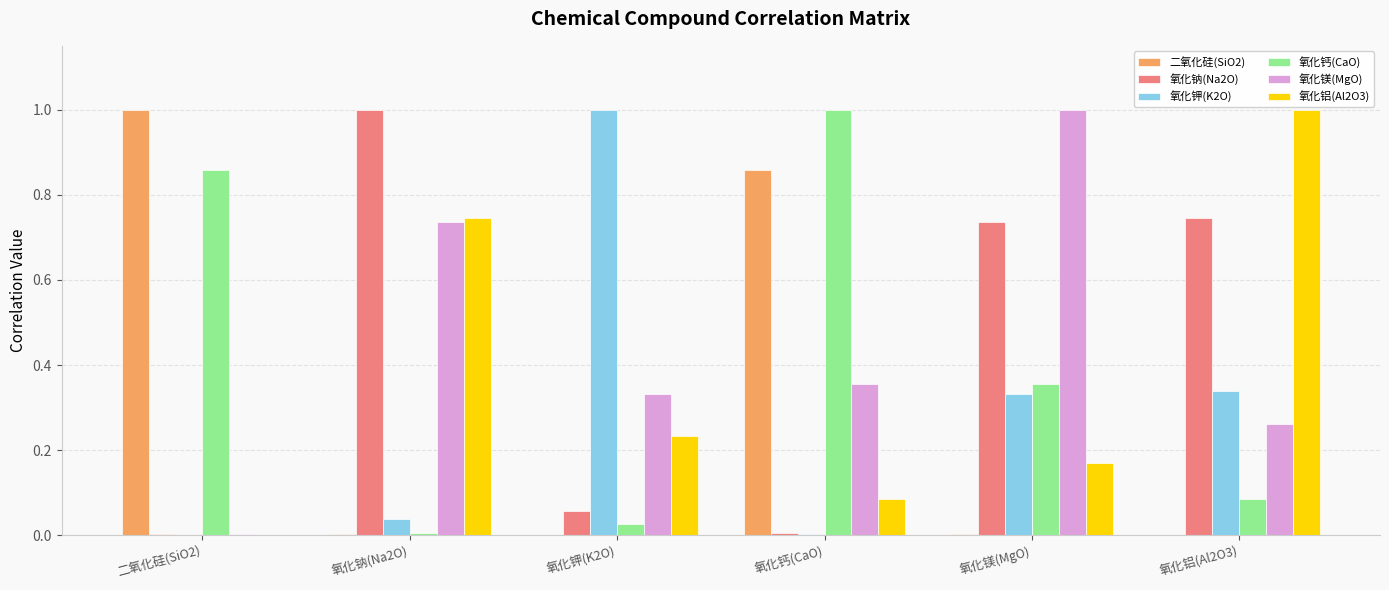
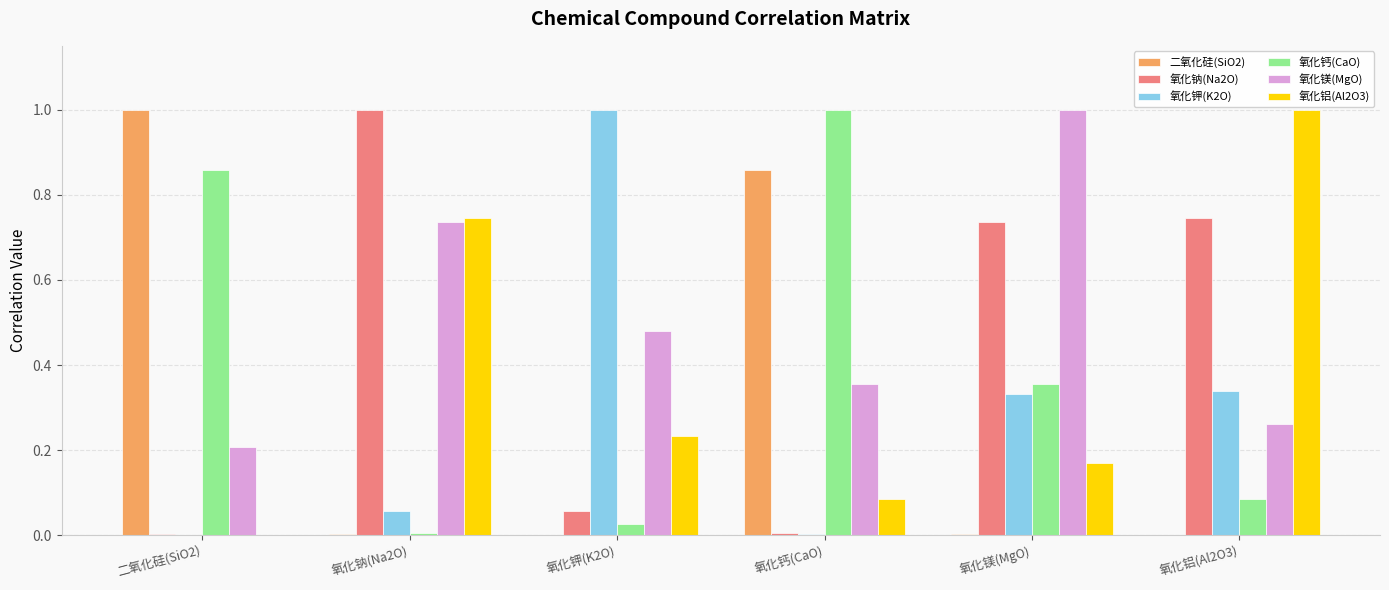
氧化镁(MgO), 二氧化硅(SiO2): 0.00 -> 0.21
氧化钾(K2O), 氧化钠(Na2O): 0.04 -> 0.06
氧化镁(MgO), 氧化钾(K2O): 0.33 -> 0.48
